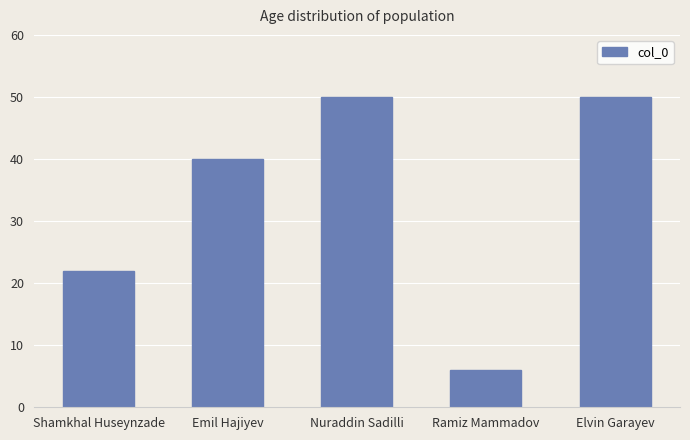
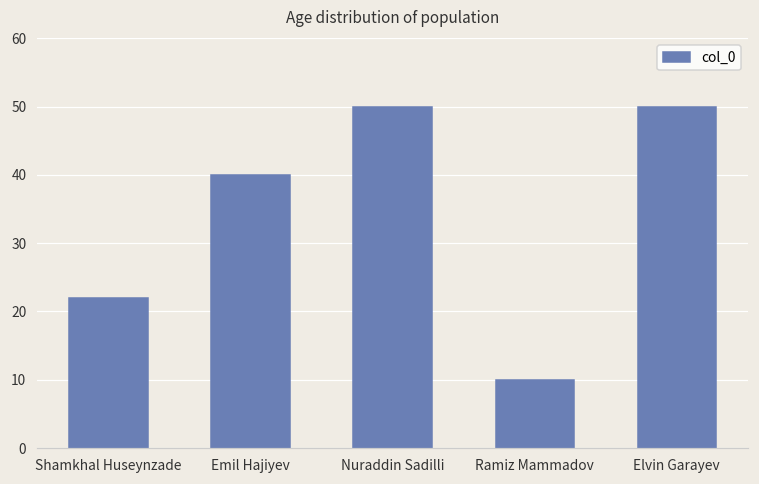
Ramiz Mammadov: 6 -> 10
